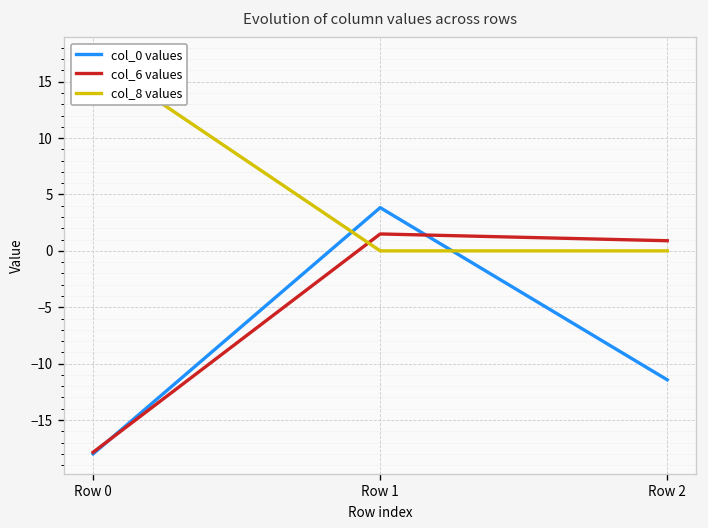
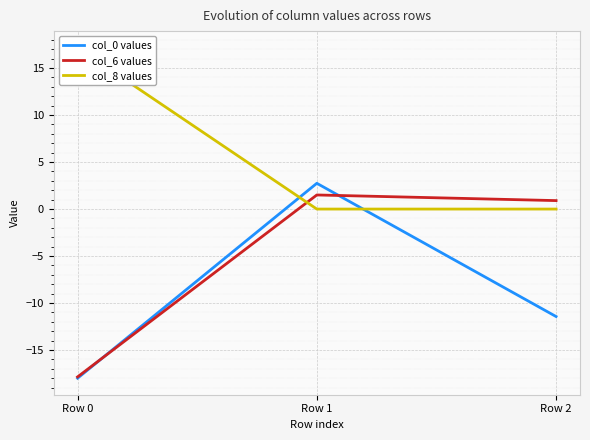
col_0 values, Row 1: 4 -> 3
